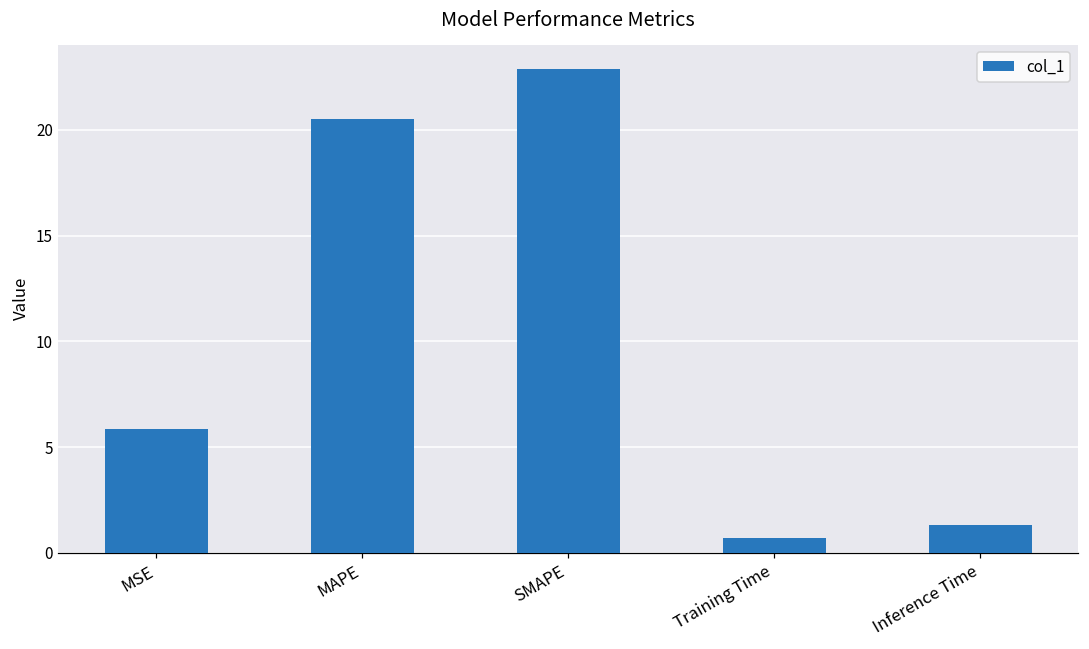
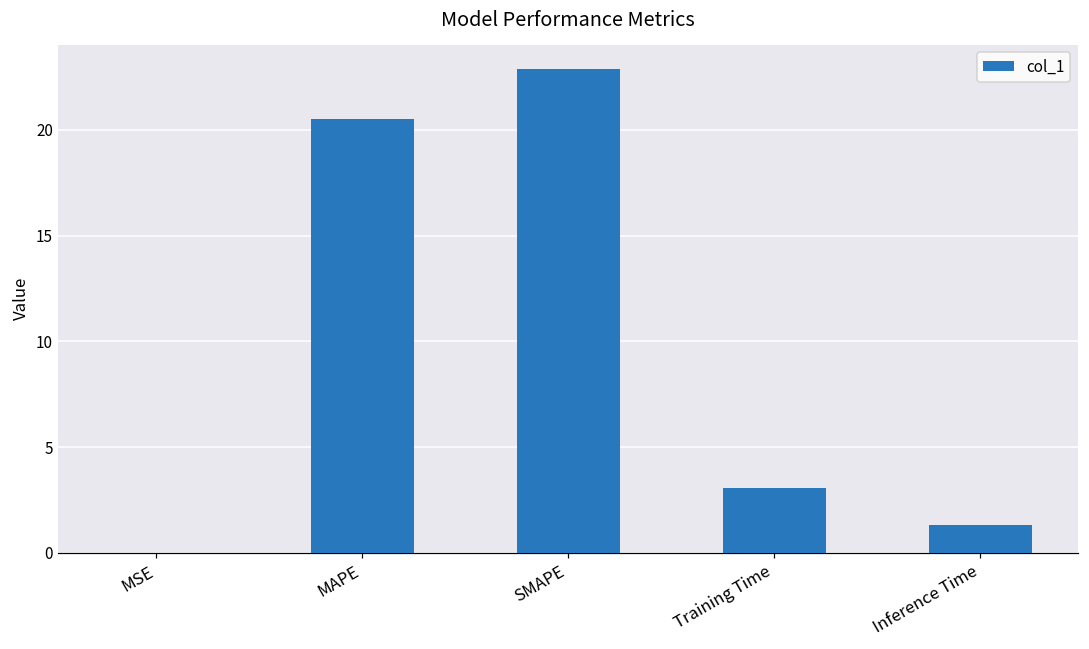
MSE: 5.9 -> 0.0
Training Time: 0.7 -> 3.1
